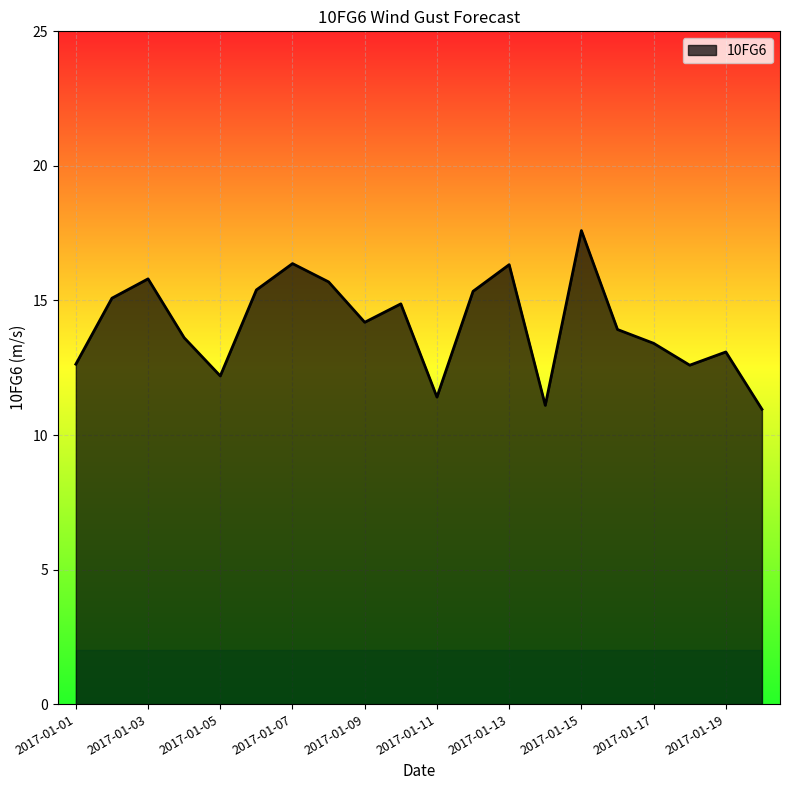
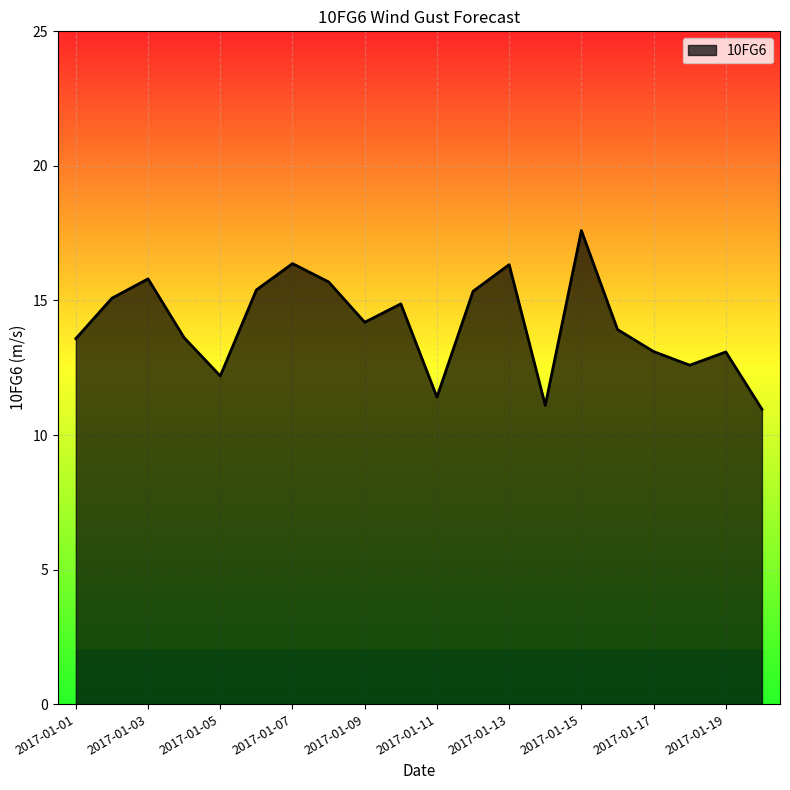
10FG6, 2017-01-01: 12.6 -> 13.6
10FG6, 2017-01-17: 13.4 -> 13.1
